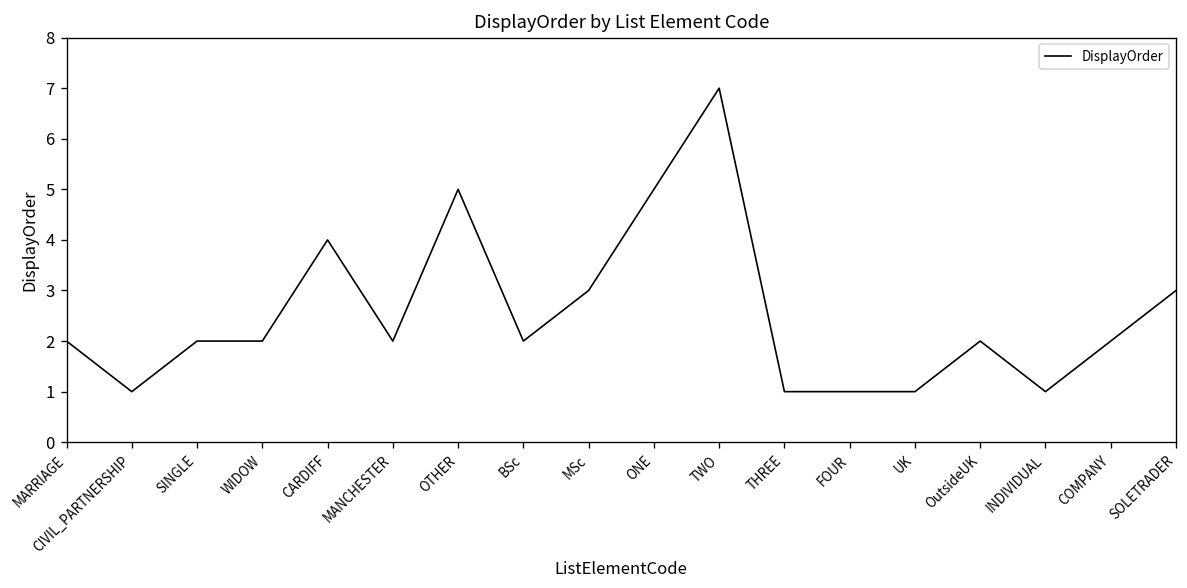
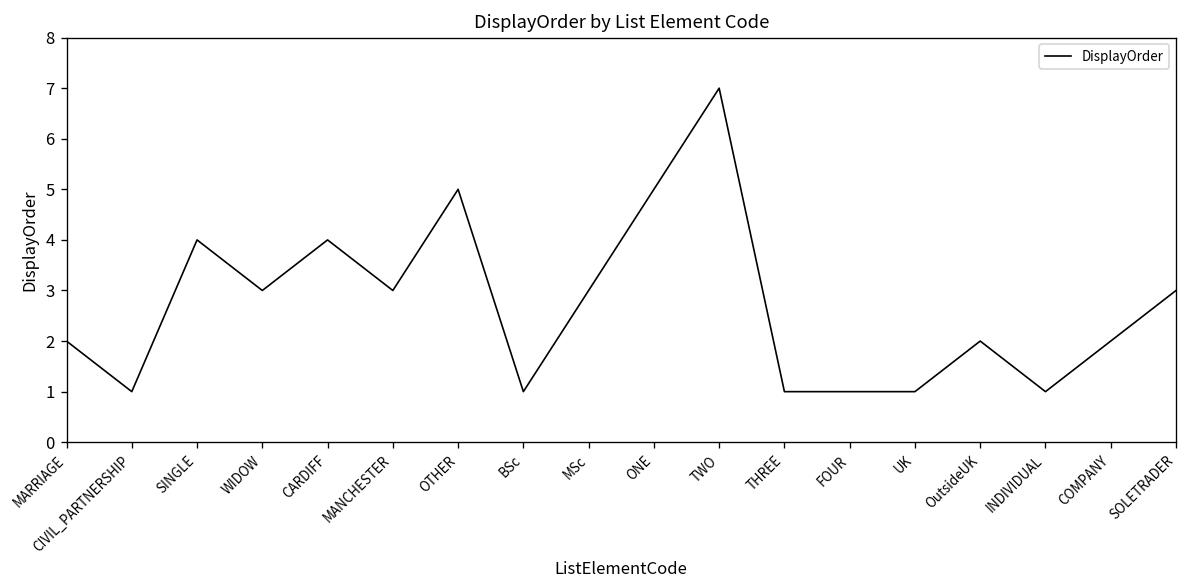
SINGLE: 2 -> 4
WIDOW: 2 -> 3
MANCHESTER: 2 -> 3
BSc: 2 -> 1
